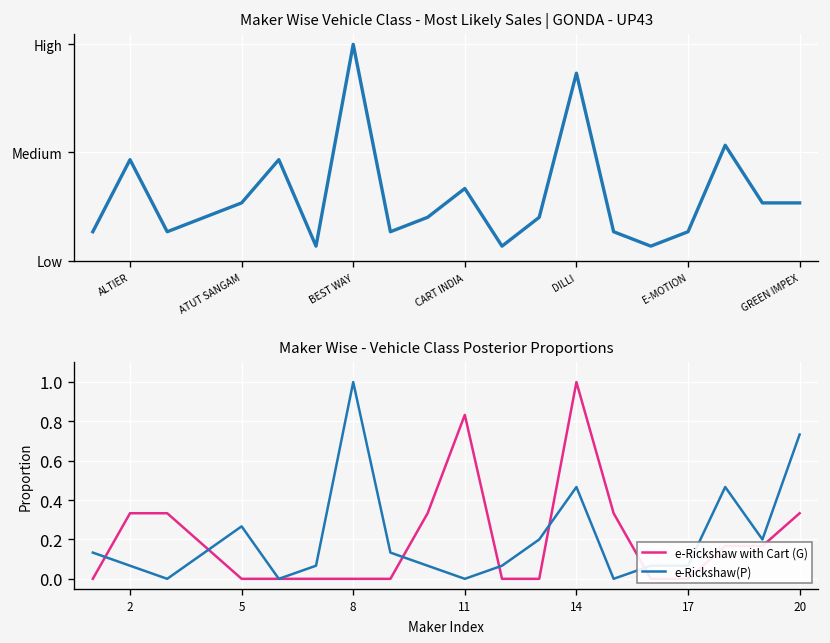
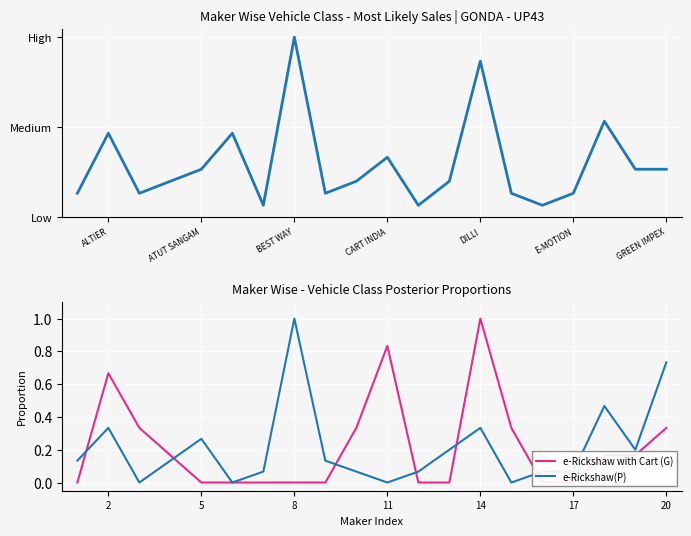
Maker Wise - Vehicle Class Posterior Proportions, e-Rickshaw with Cart (G), 2: 0.33 -> 0.67
Maker Wise - Vehicle Class Posterior Proportions, e-Rickshaw(P), 2: 0.07 -> 0.33
Maker Wise - Vehicle Class Posterior Proportions, e-Rickshaw(P), 14: 0.47 -> 0.33
